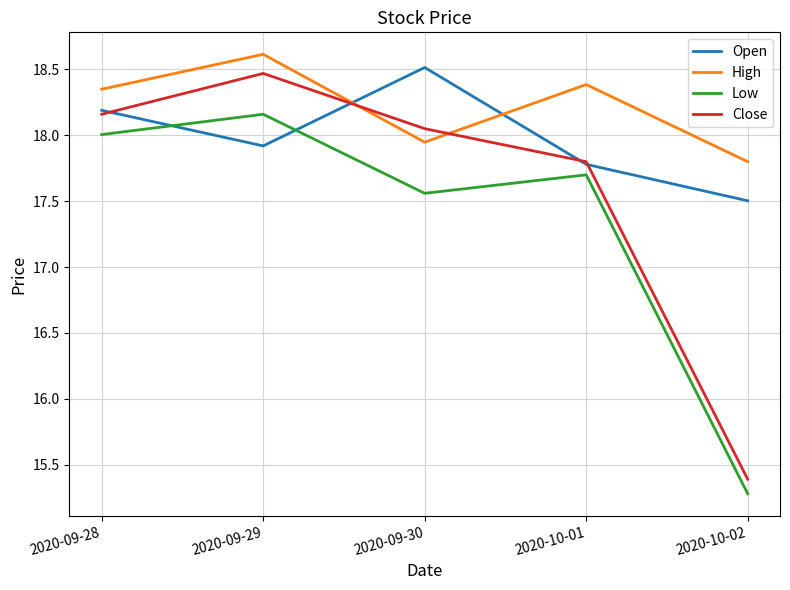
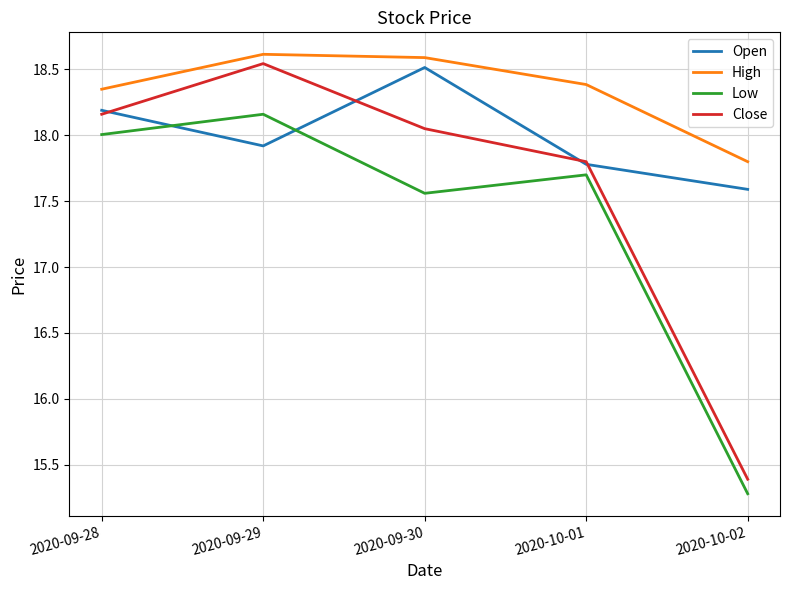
Close, 2020-09-29: 18.47 -> 18.54
High, 2020-09-30: 17.95 -> 18.59
Open, 2020-10-02: 17.50 -> 17.59
